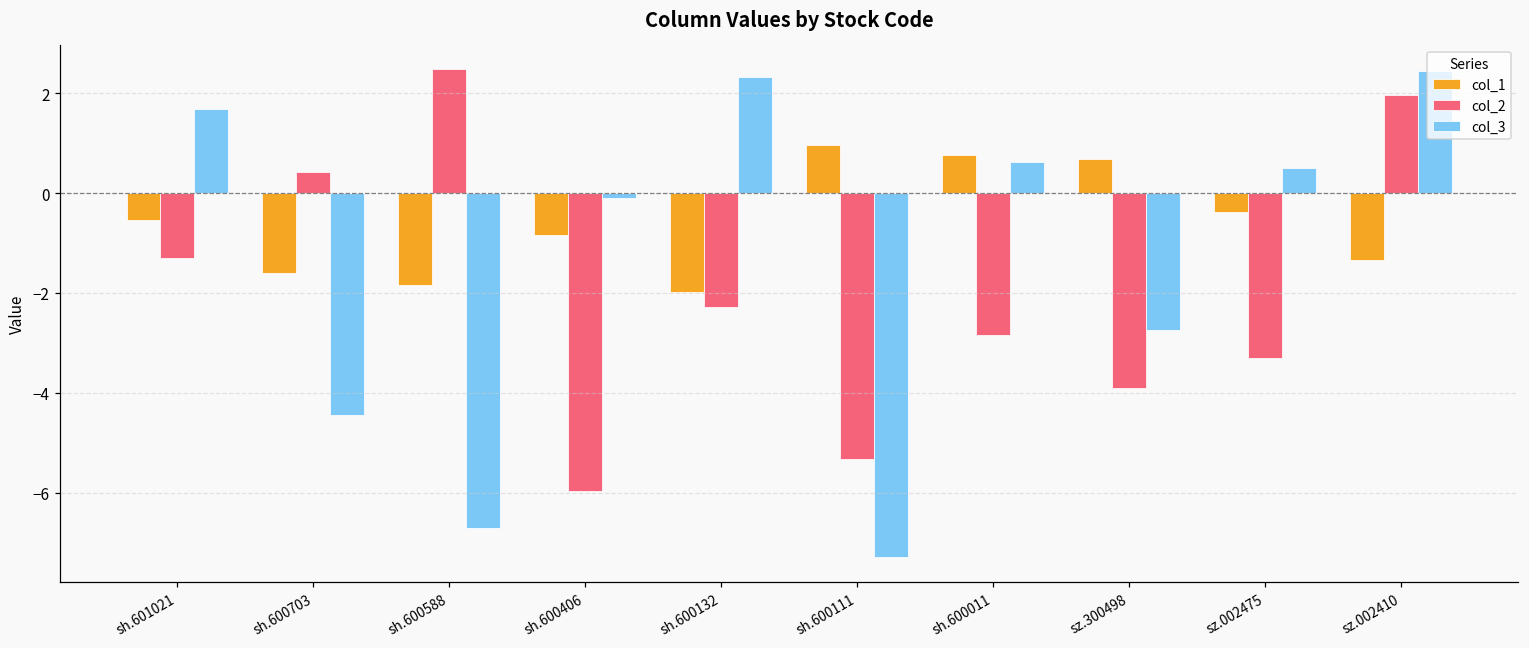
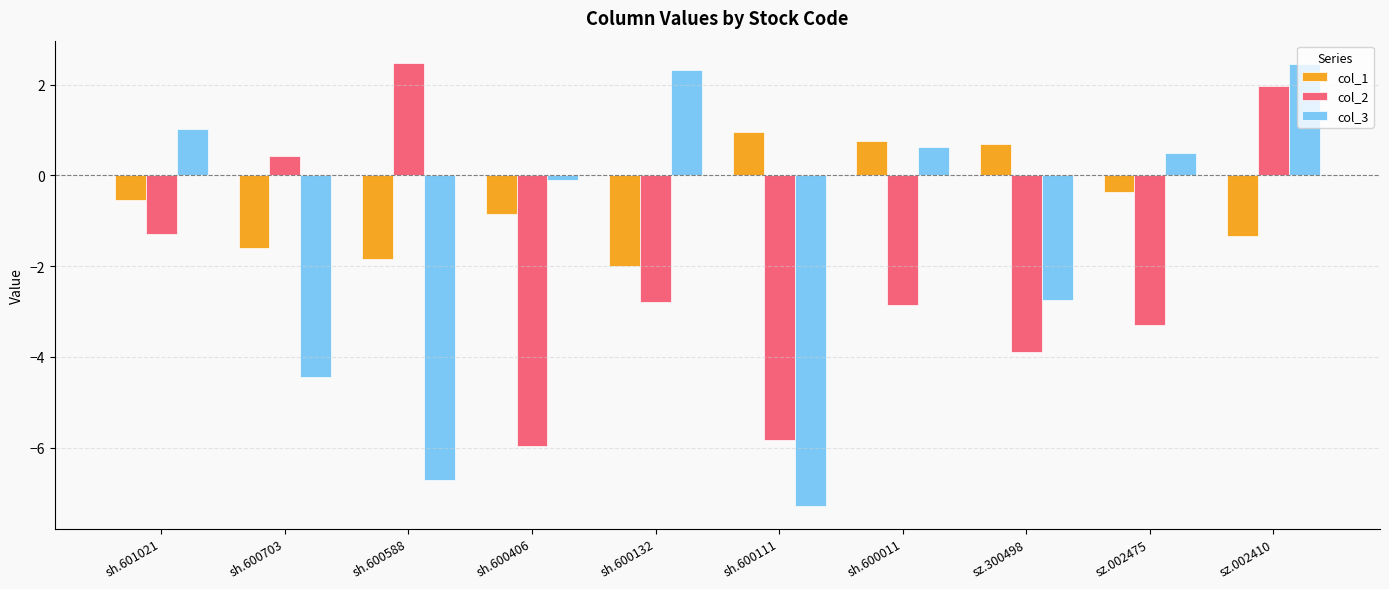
col_3, sh.601021: 1.7 -> 1.0
col_2, sh.600132: -2.3 -> -2.8
col_2, sh.600111: -5.3 -> -5.8
